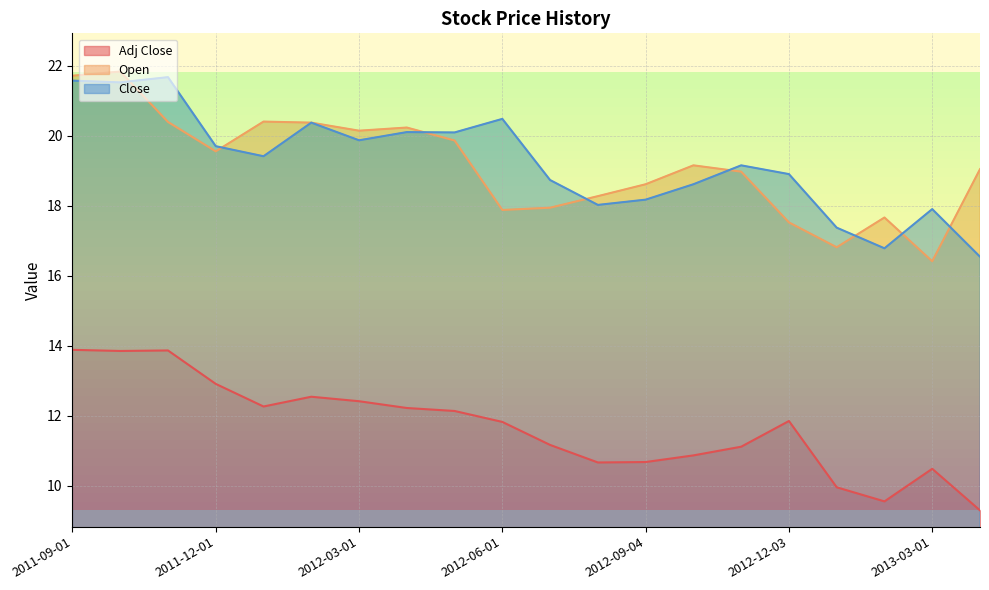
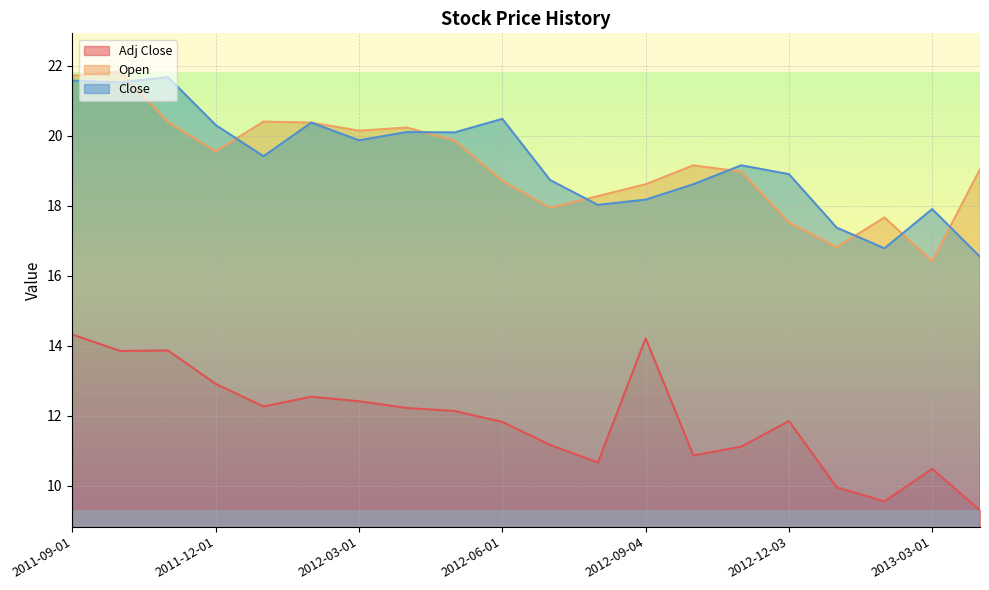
Adj Close, 2011-09-01: 13.9 -> 14.3
Close, 2011-12-01: 19.7 -> 20.3
Open, 2012-06-01: 17.9 -> 18.7
Adj Close, 2012-09-04: 10.7 -> 14.2
